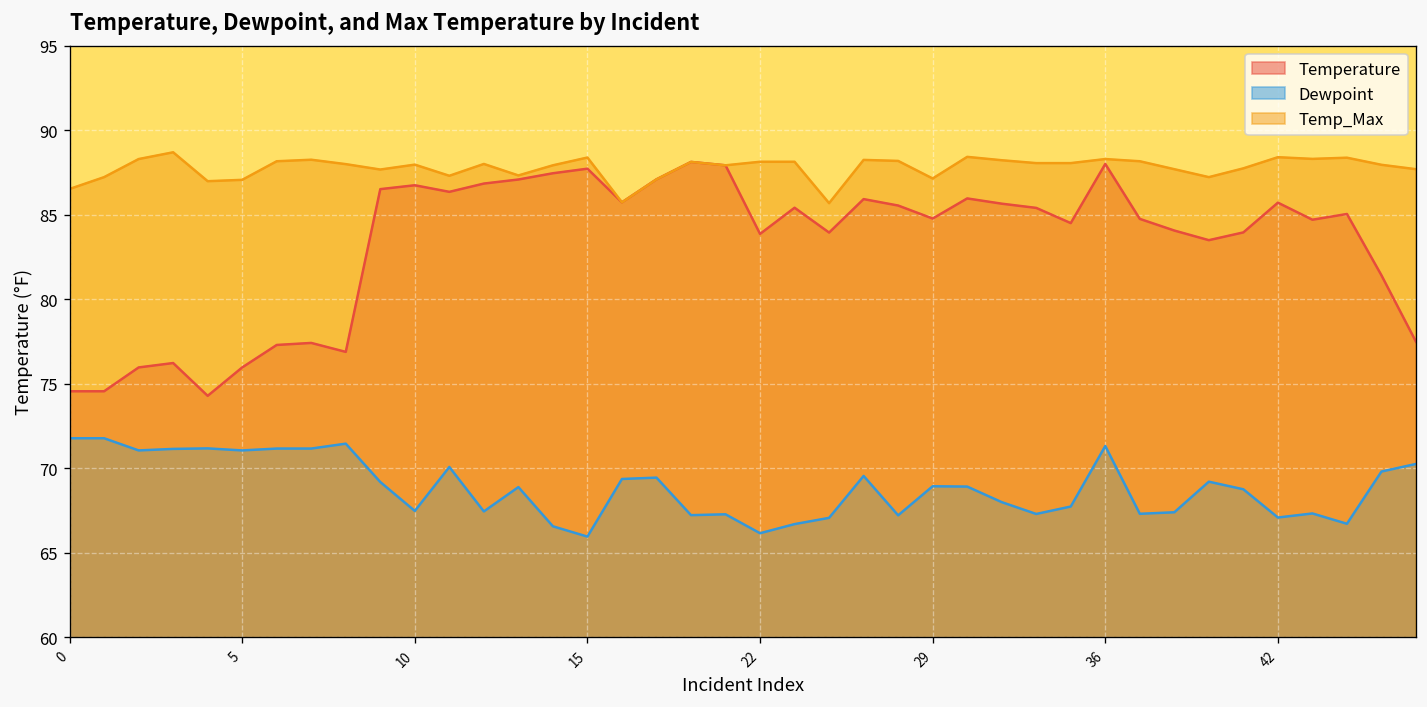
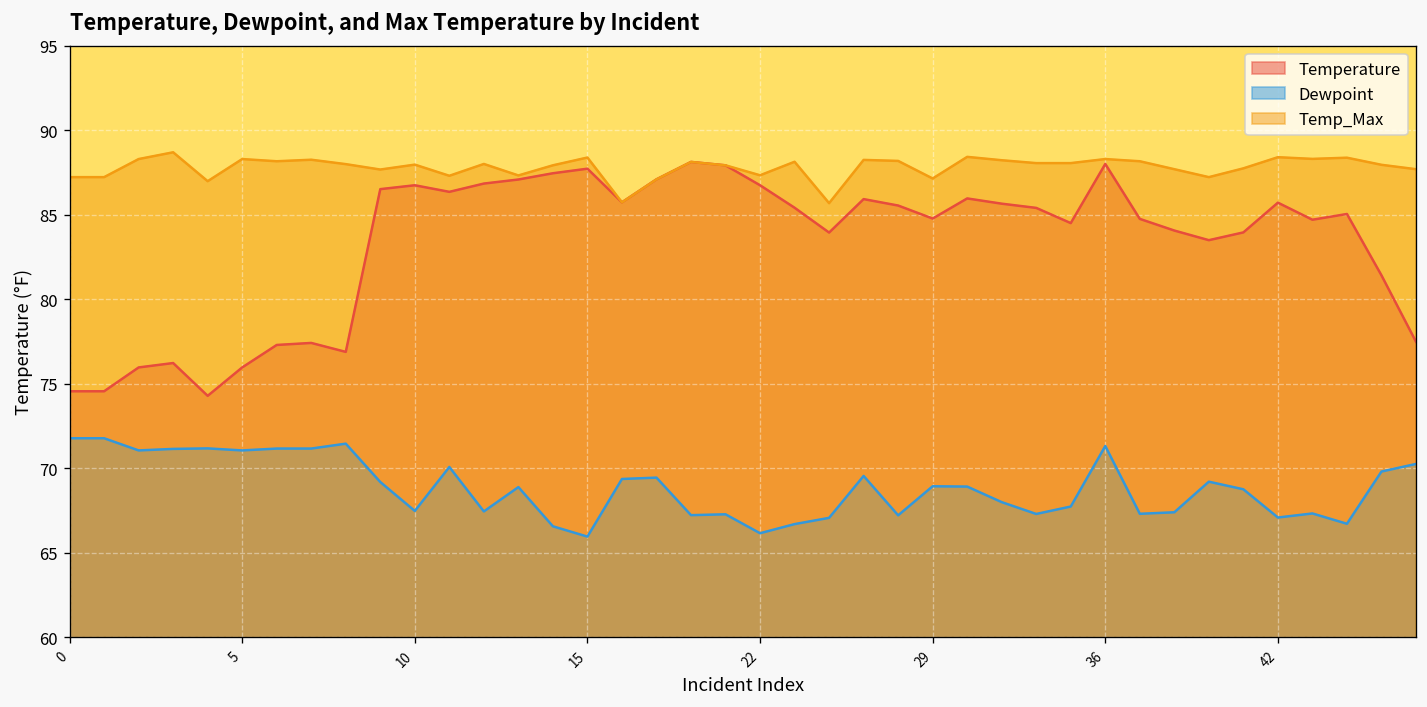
Temp_Max, 0: 86.5 -> 87.2
Temp_Max, 5: 87.1 -> 88.3
Temperature, 22: 83.9 -> 86.7
Temp_Max, 22: 88.1 -> 87.3
